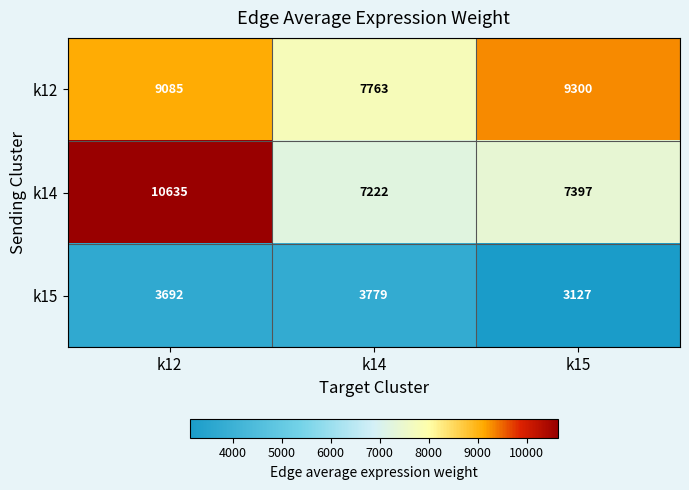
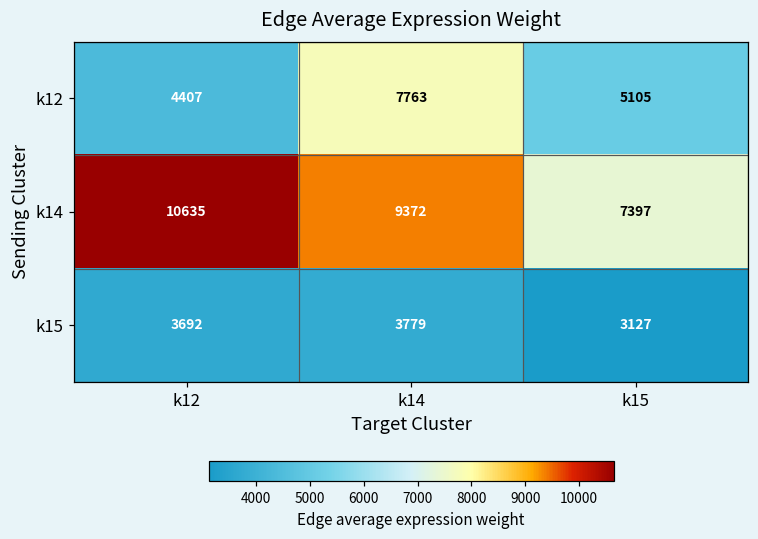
k12, k12: 9085 -> 4407
k12, k15: 9300 -> 5105
k14, k14: 7222 -> 9372
